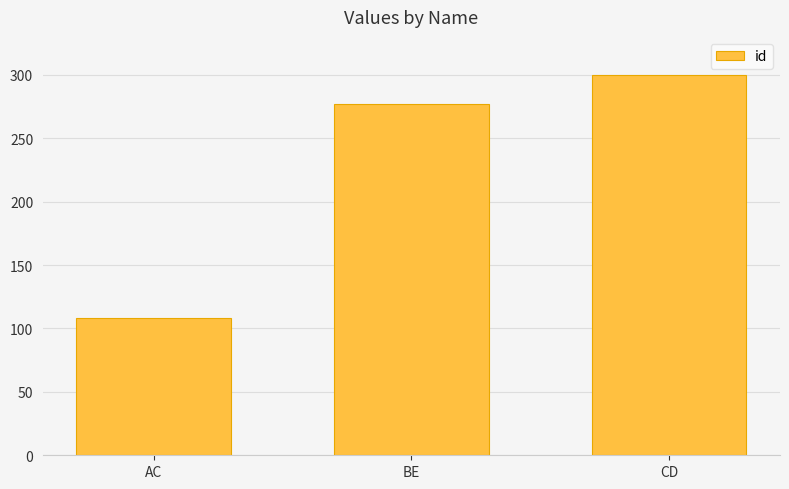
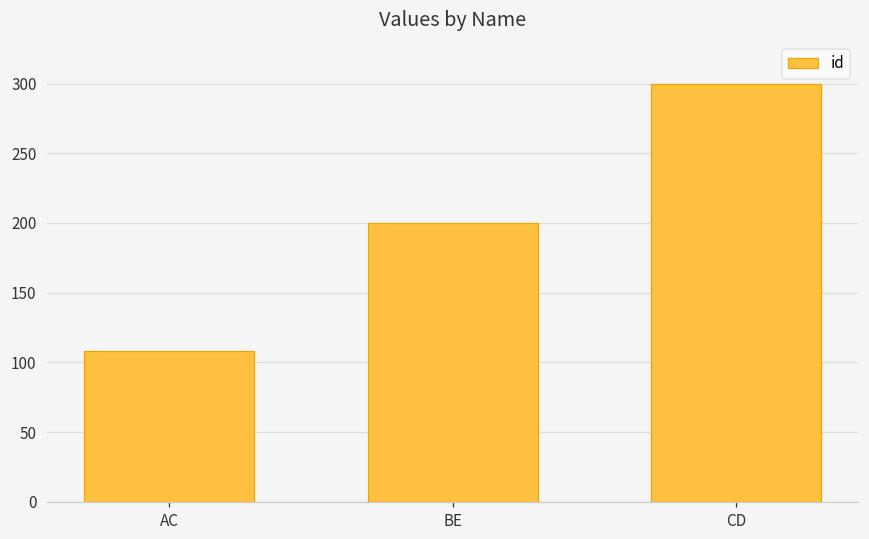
BE: 277 -> 200
